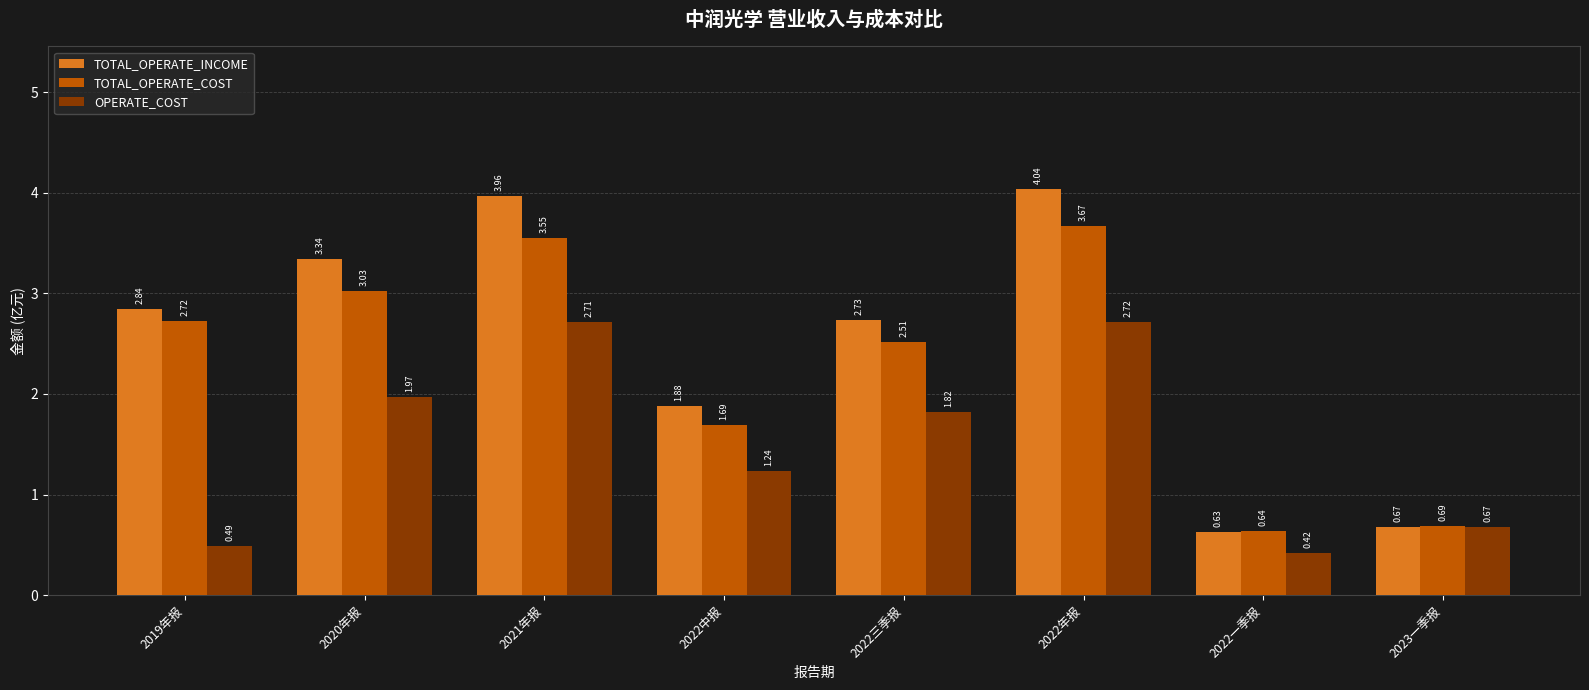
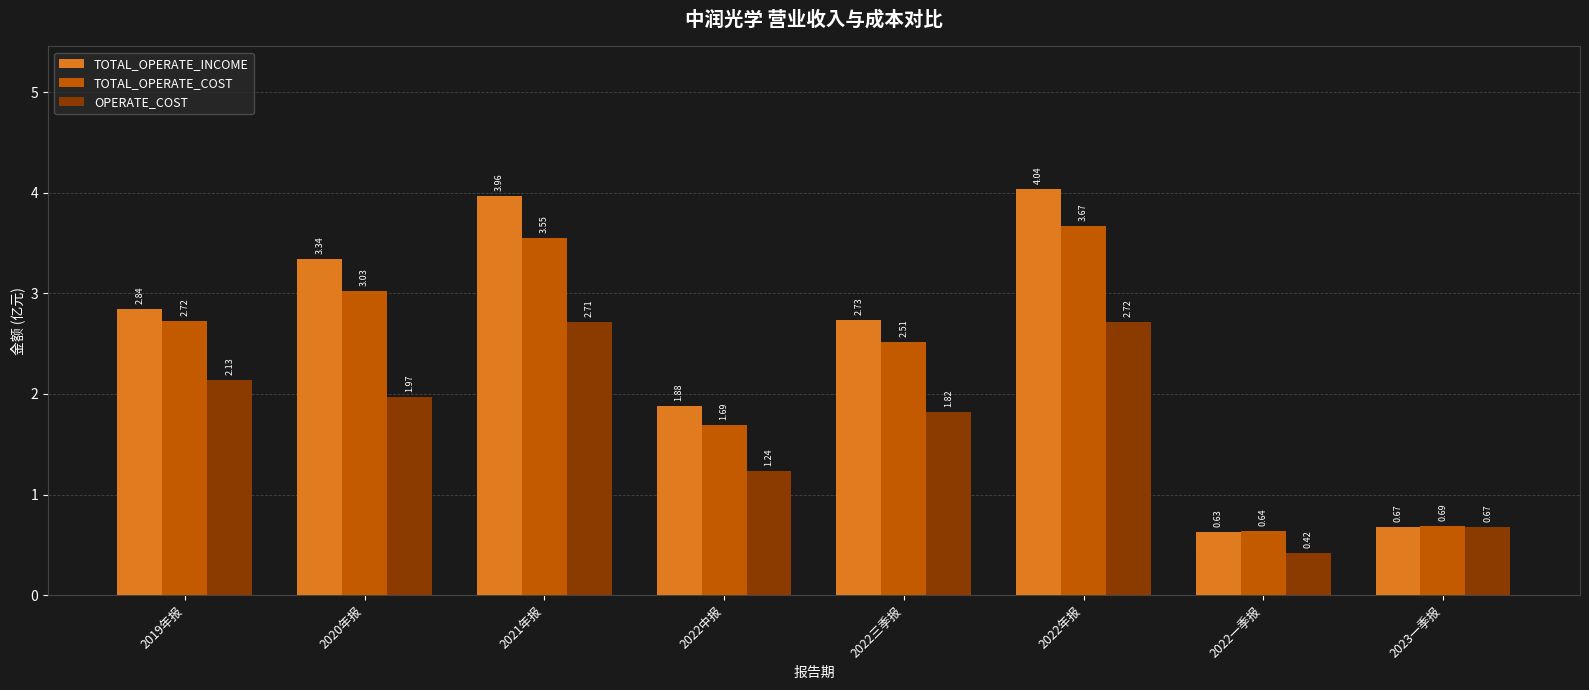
OPERATE_COST, 2019年报: 0.49 -> 2.13
